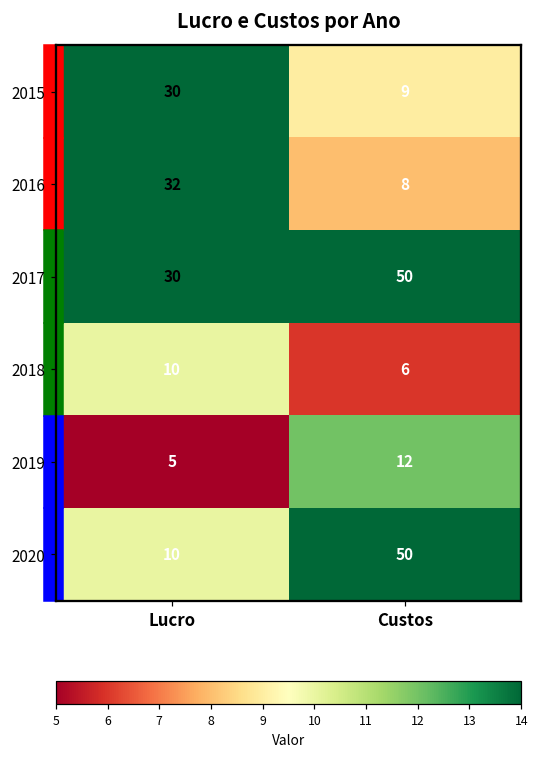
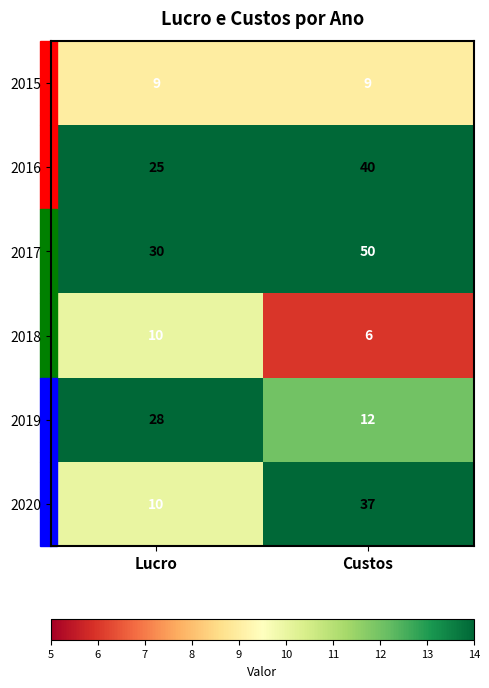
2015, Lucro: 30 -> 9
2016, Lucro: 32 -> 25
2016, Custos: 8 -> 40
2019, Lucro: 5 -> 28
2020, Custos: 50 -> 37
